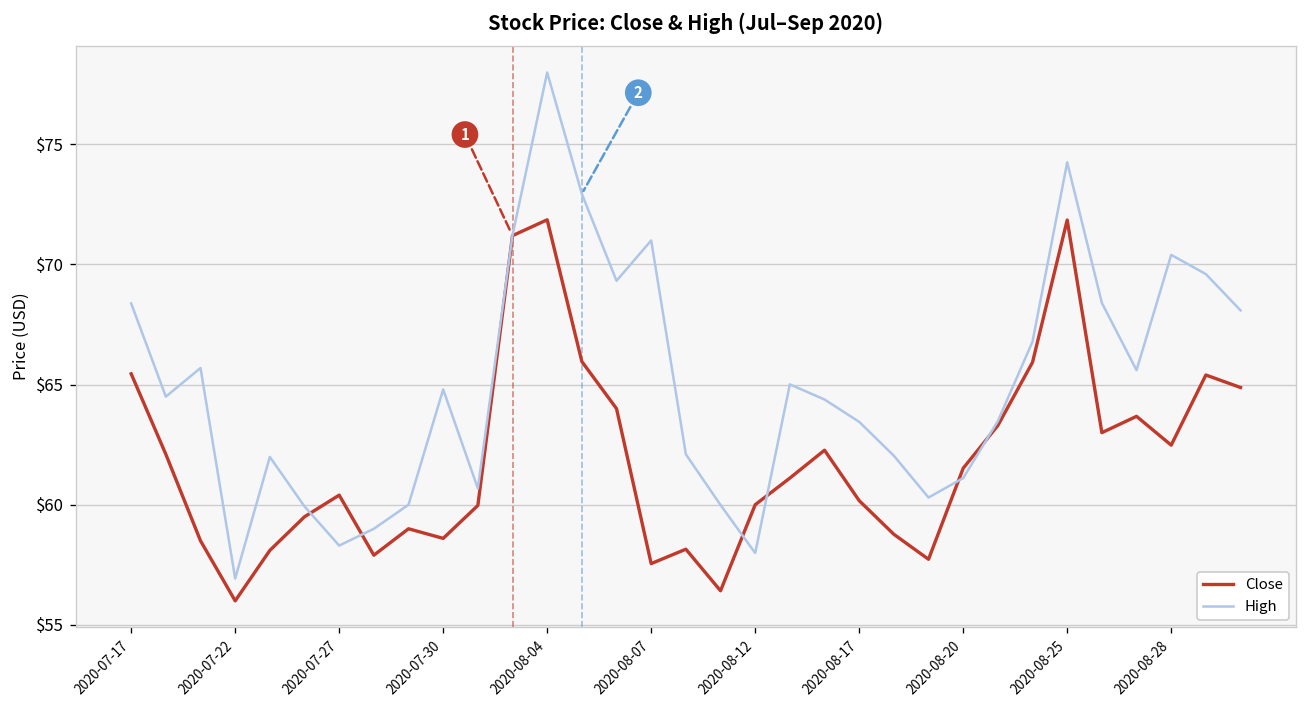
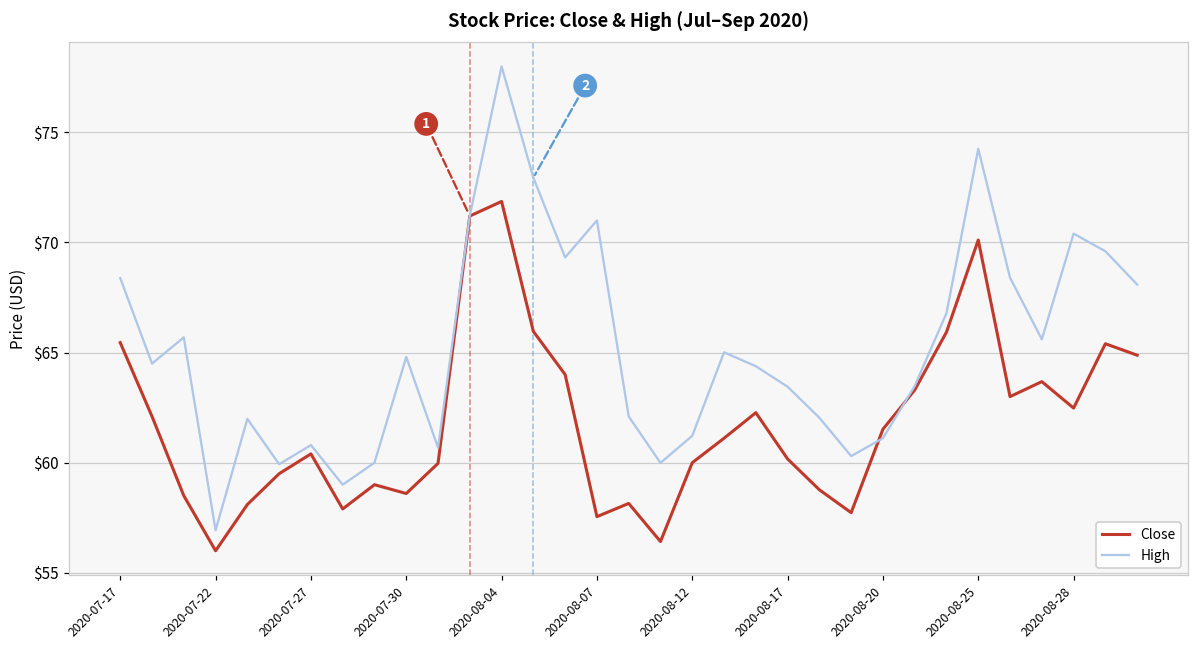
High, 2020-07-27: $58.3 -> $60.8
High, 2020-08-12: $58.0 -> $61.2
Close, 2020-08-25: $71.9 -> $70.1
